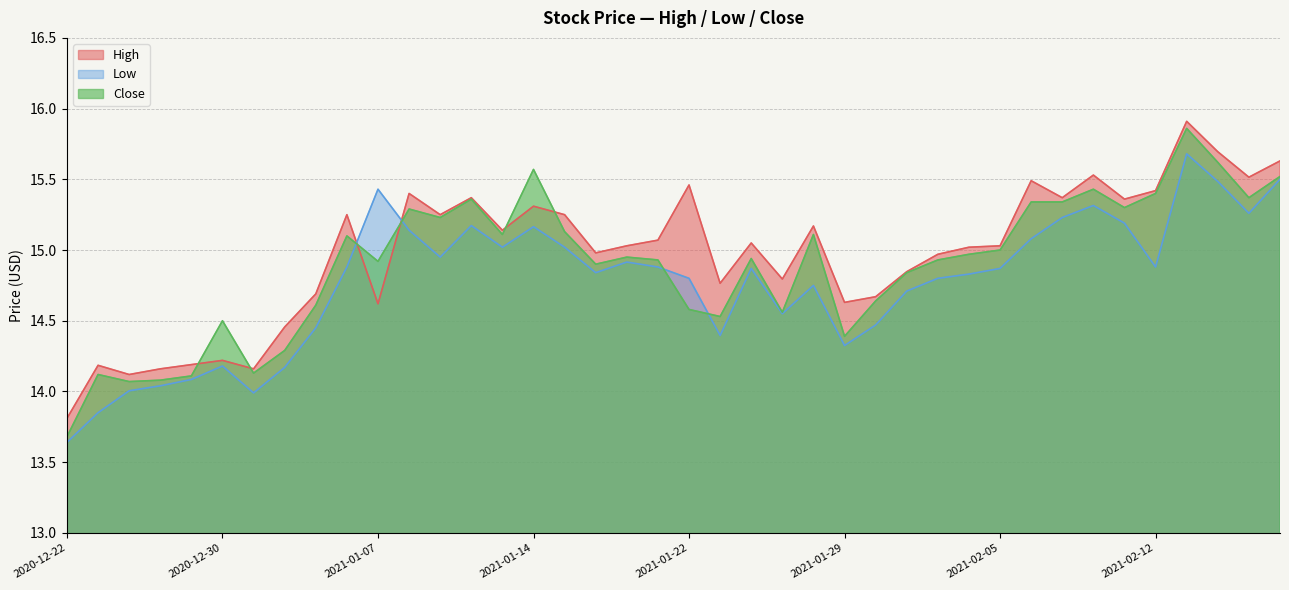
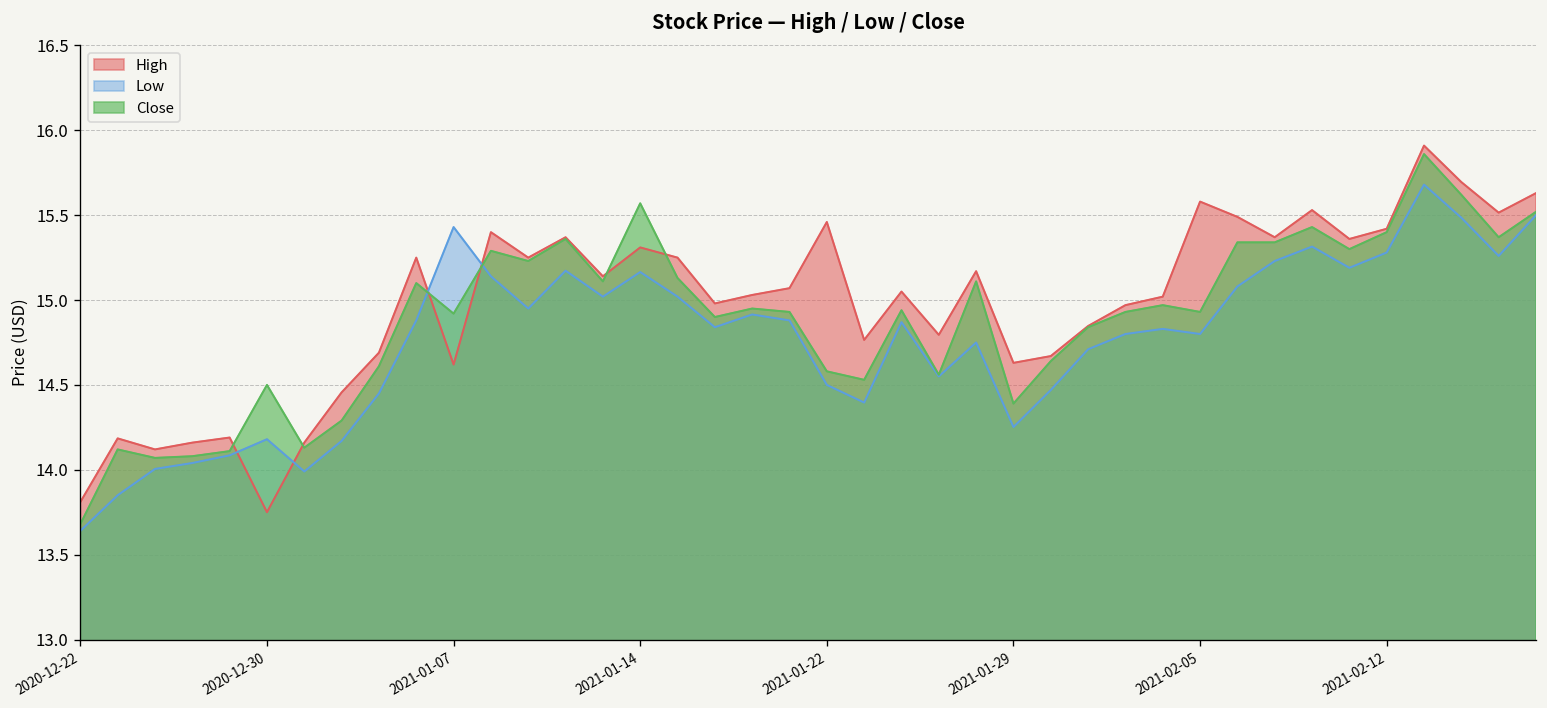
High, 2020-12-30: 14.22 -> 13.75
Low, 2021-01-22: 14.8 -> 14.5
Low, 2021-01-29: 14.33 -> 14.25
High, 2021-02-05: 15.03 -> 15.58
Low, 2021-02-05: 14.87 -> 14.80
Close, 2021-02-05: 15.00 -> 14.93
Low, 2021-02-12: 14.88 -> 15.28
